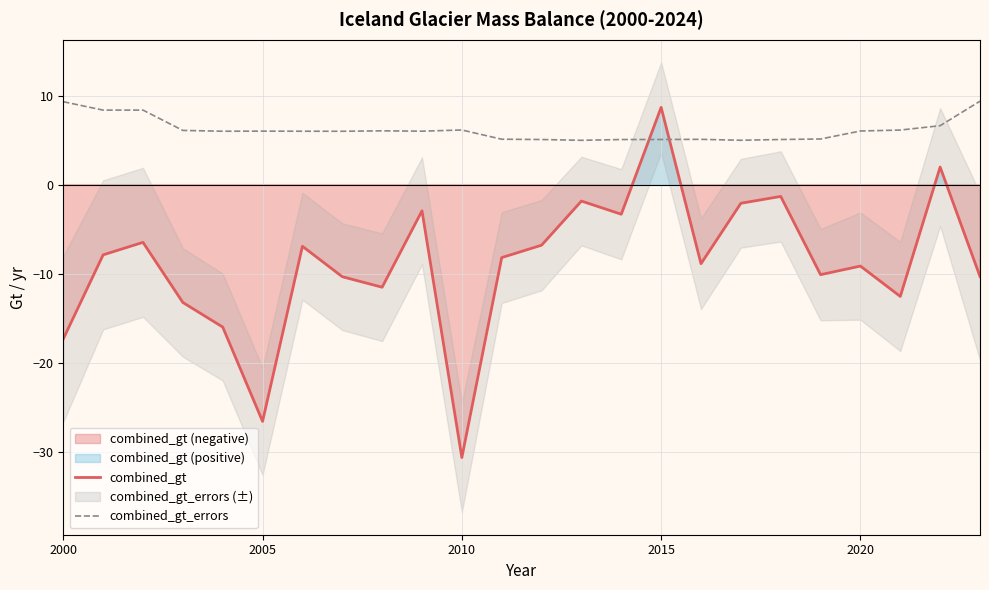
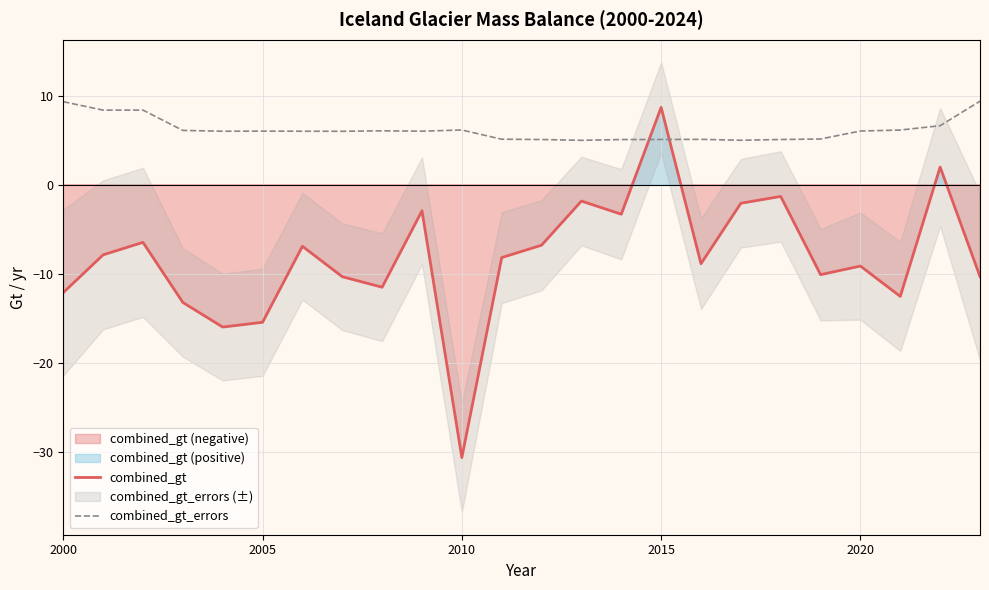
combined_gt, 2000: -17 -> -12
combined_gt, 2005: -27 -> -15
